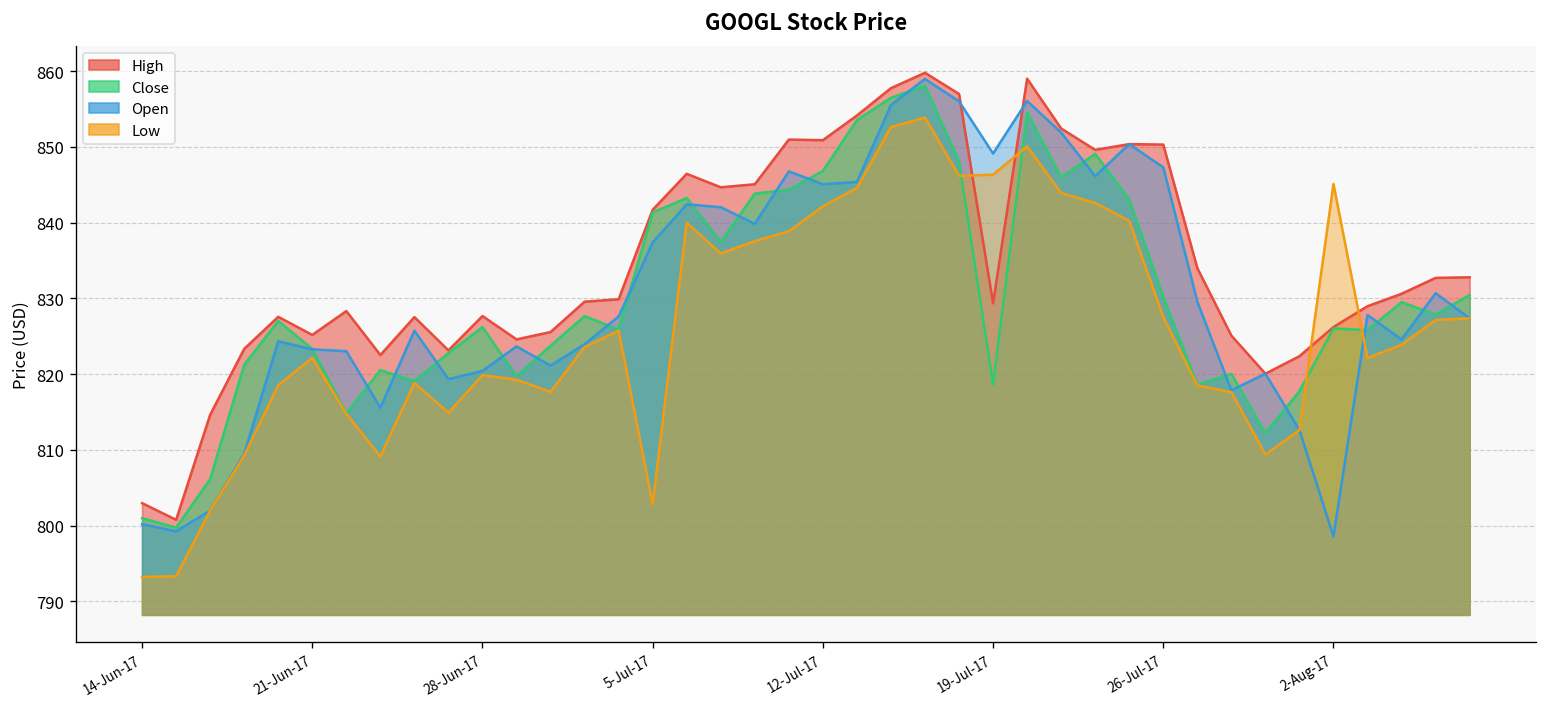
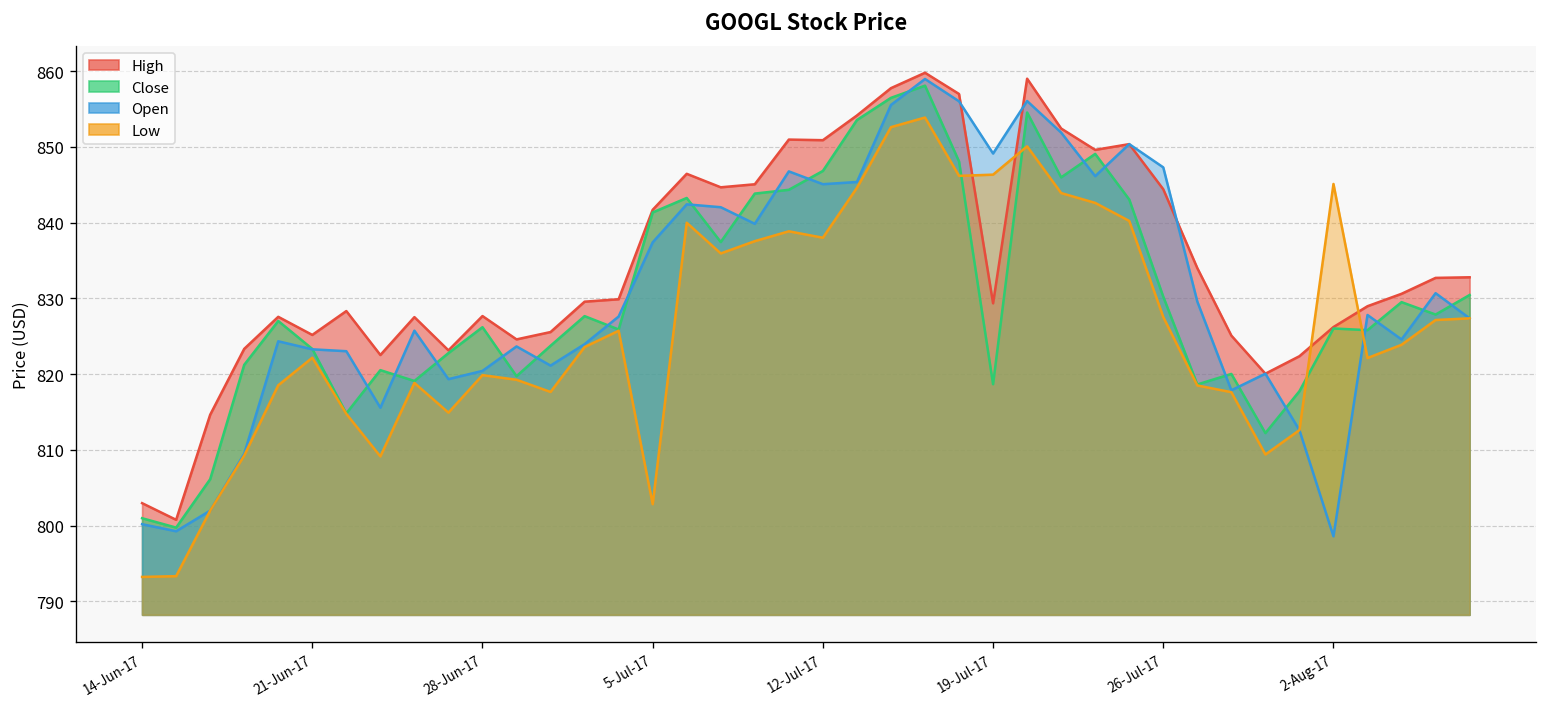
Low, 12-Jul-17: 842 -> 838
High, 26-Jul-17: 850 -> 844
